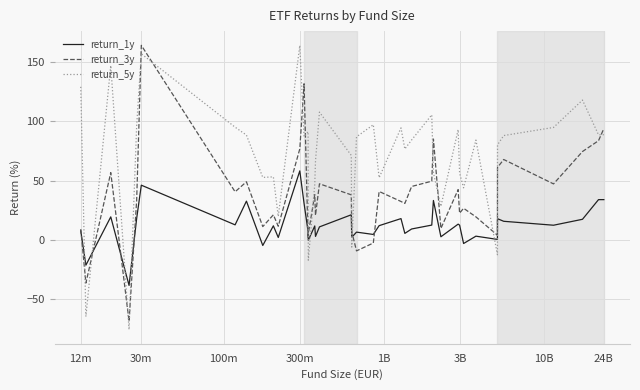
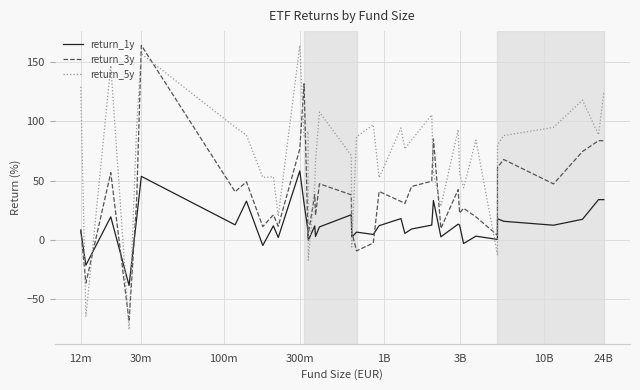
return_1y, 30m: 46 -> 54
return_3y, 24B: 94 -> 84
return_5y, 24B: 89 -> 125
